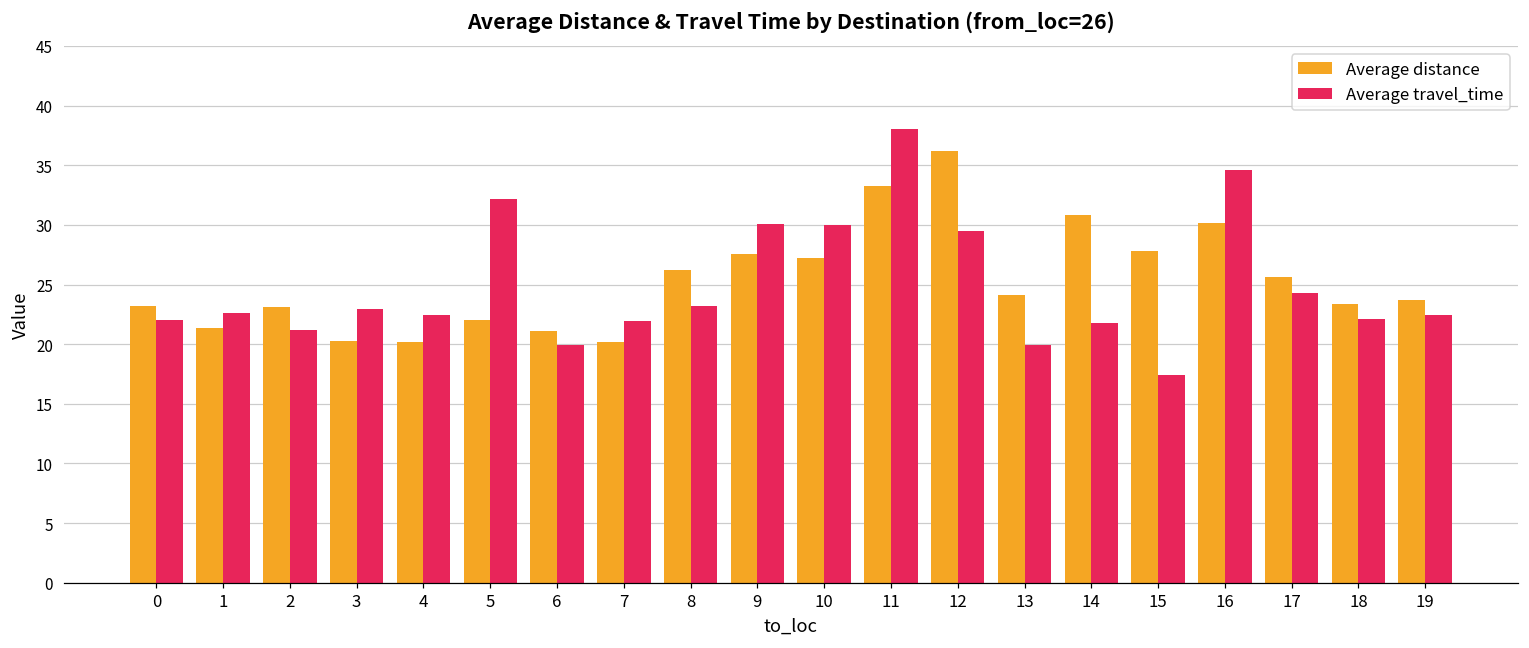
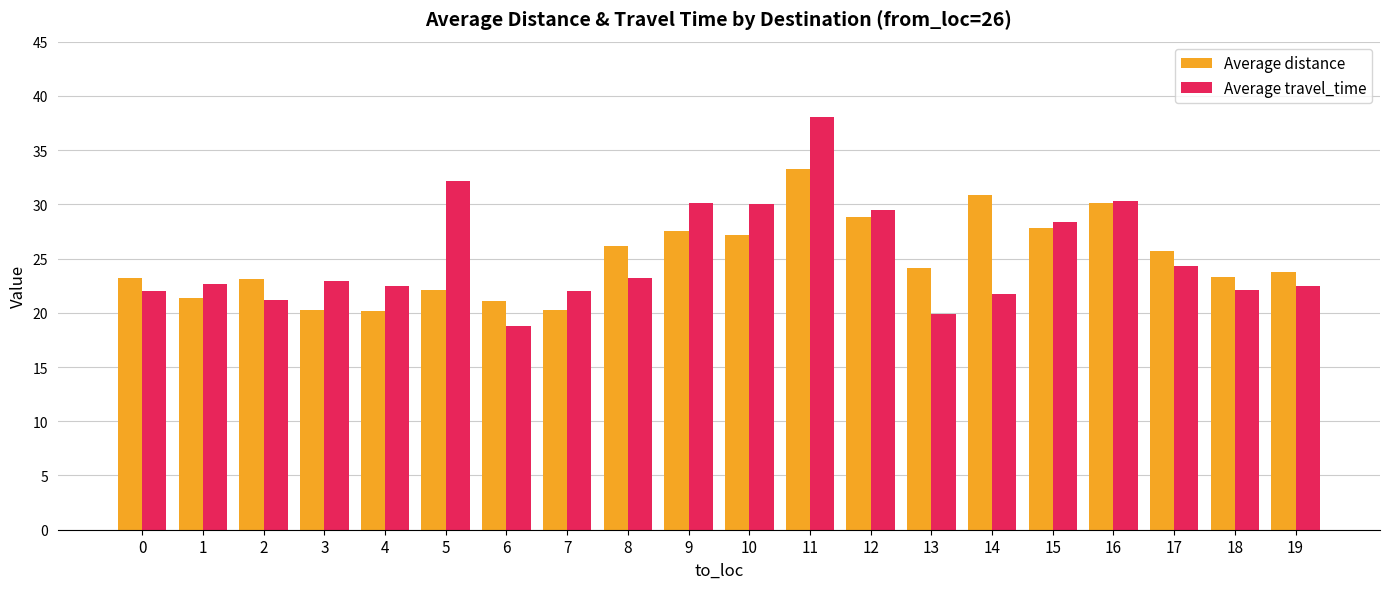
Average travel_time, 6: 19.9 -> 18.8
Average distance, 12: 36.2 -> 28.8
Average travel_time, 15: 17.4 -> 28.4
Average travel_time, 16: 34.6 -> 30.3
